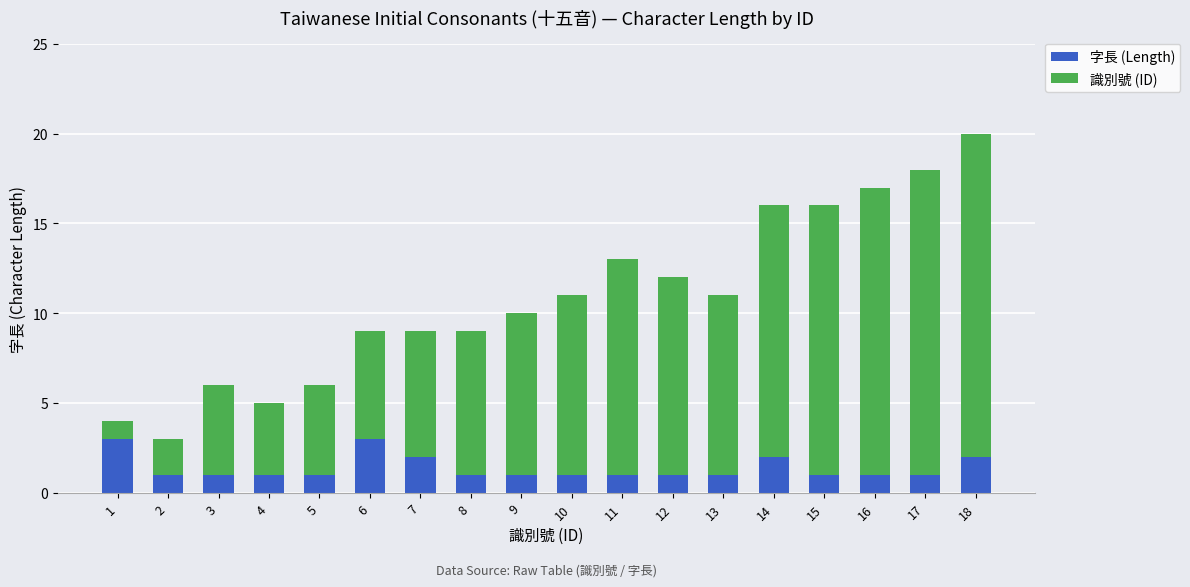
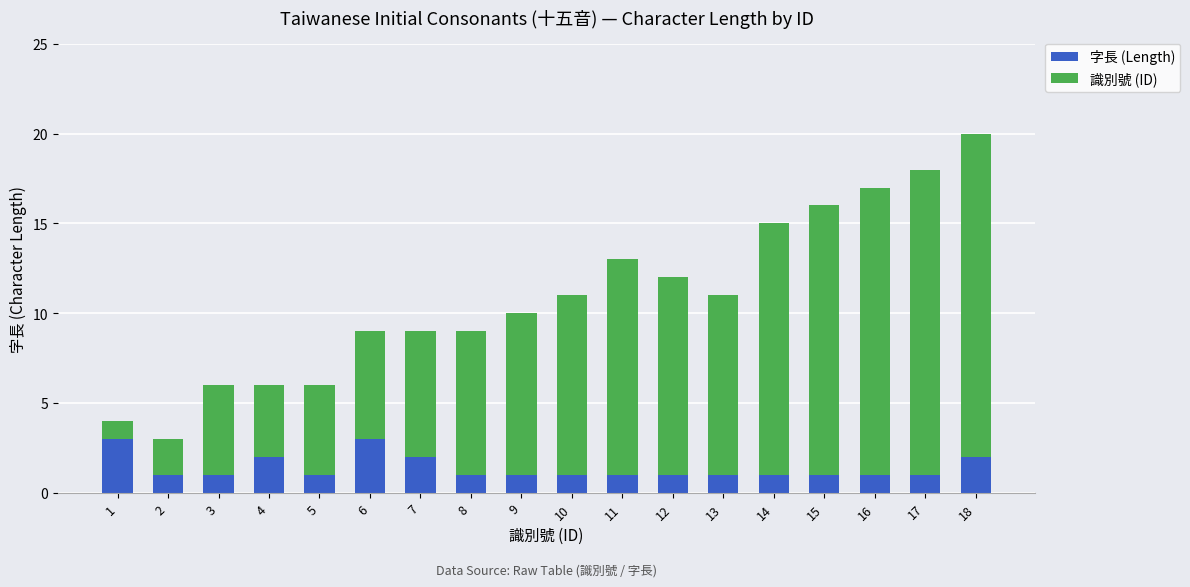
字長 (Length), 4: 1 -> 2
字長 (Length), 14: 2 -> 1
